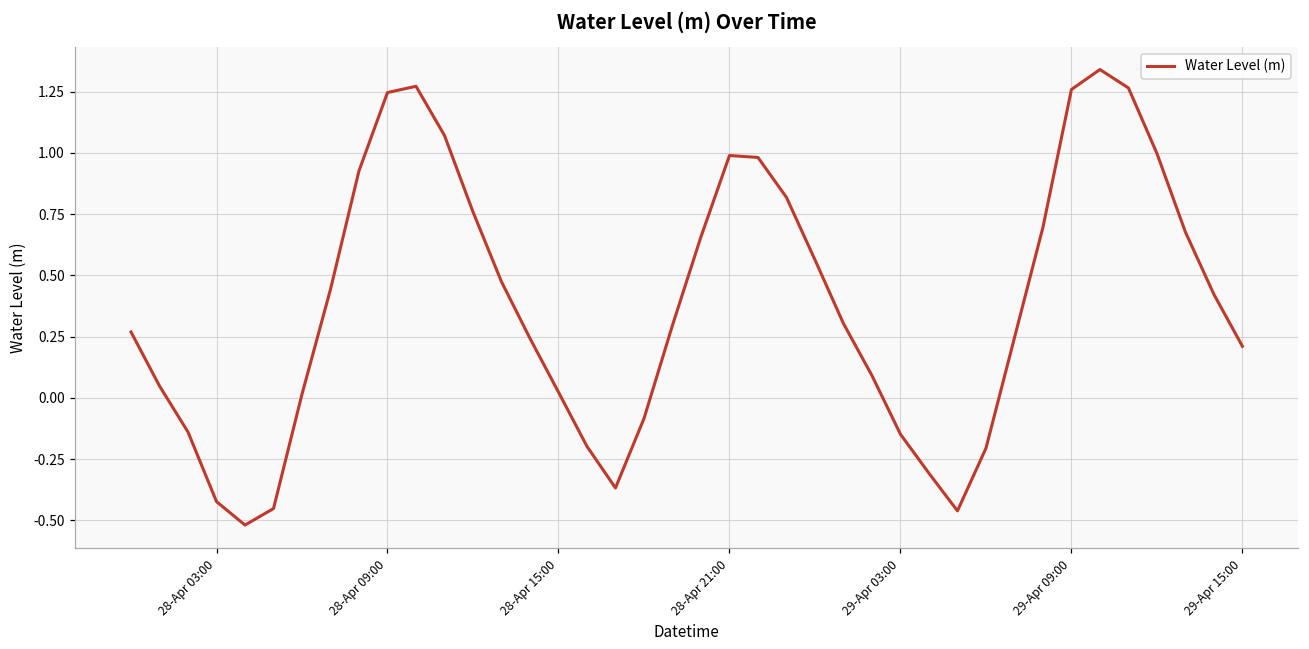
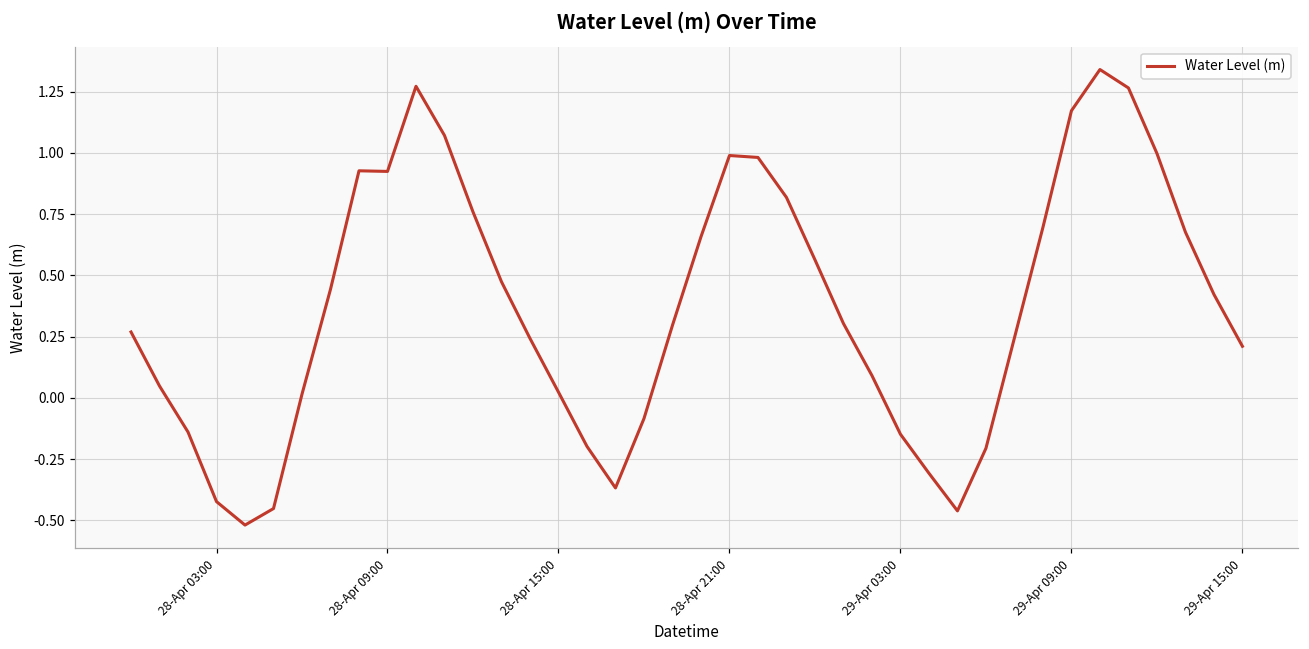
28-Apr 09:00: 1.25 -> 0.92
29-Apr 09:00: 1.26 -> 1.17
